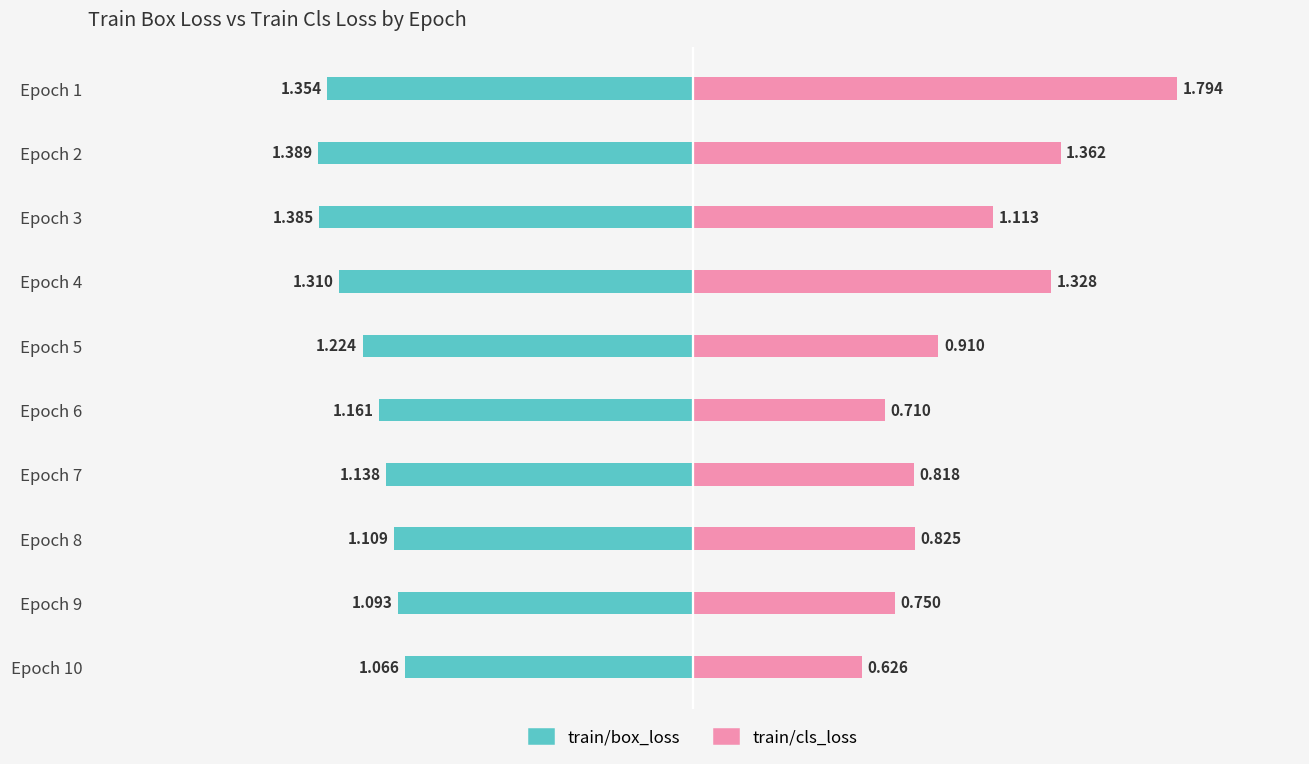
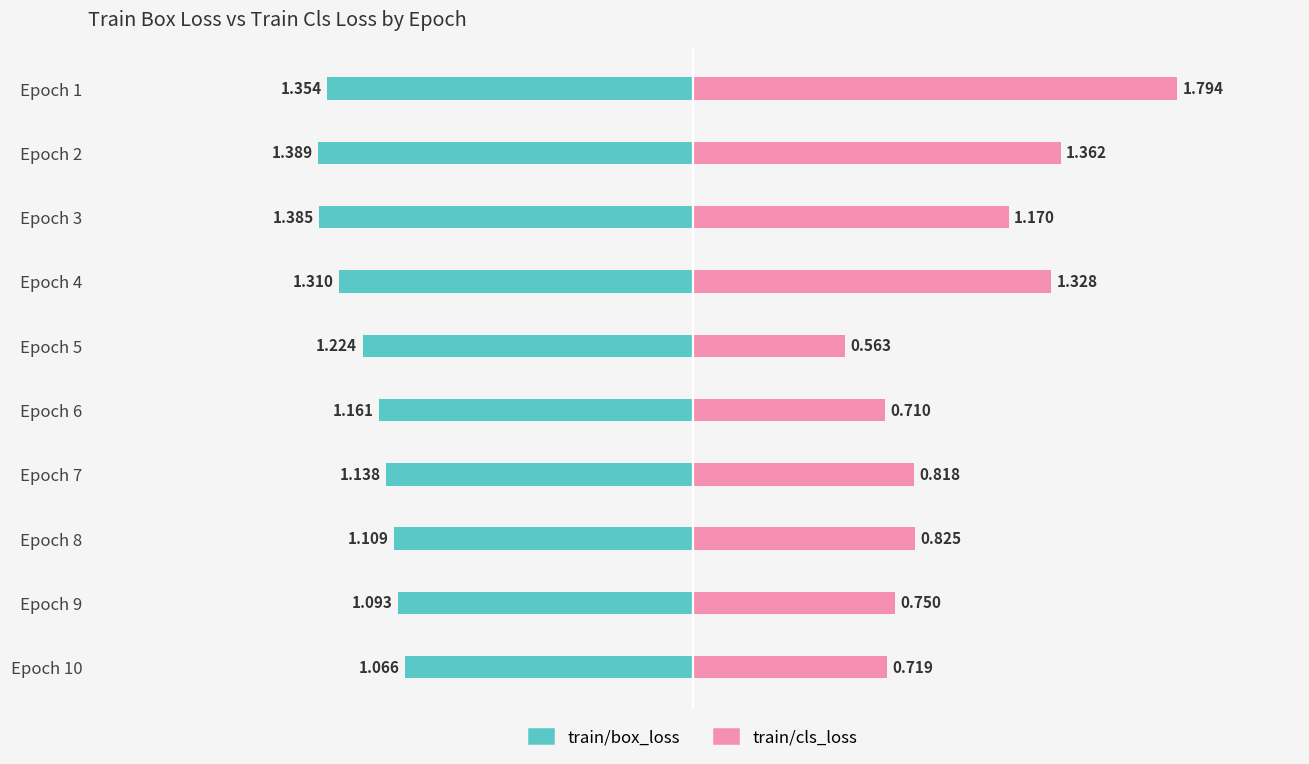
train/cls_loss, Epoch 3: 1.113 -> 1.170
train/cls_loss, Epoch 5: 0.910 -> 0.563
train/cls_loss, Epoch 10: 0.626 -> 0.719
